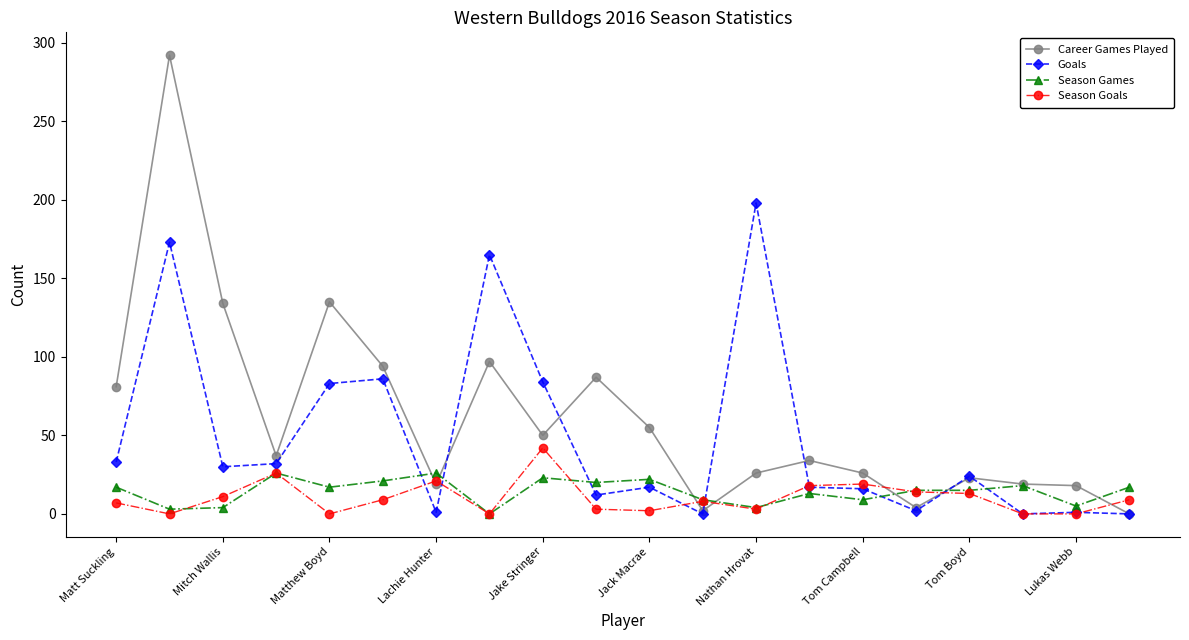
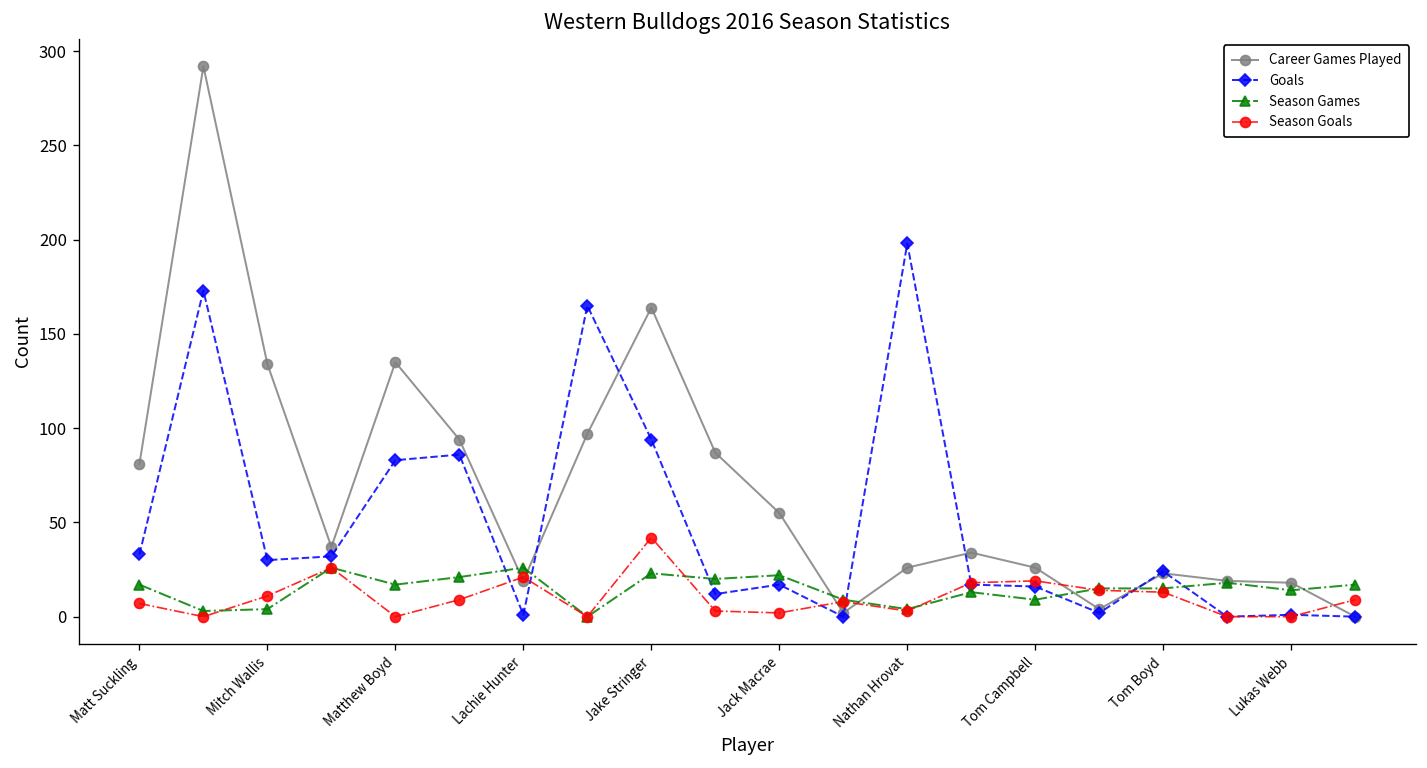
Career Games Played, Jake Stringer: 50 -> 164
Goals, Jake Stringer: 84 -> 94
Season Games, Lukas Webb: 5 -> 14
